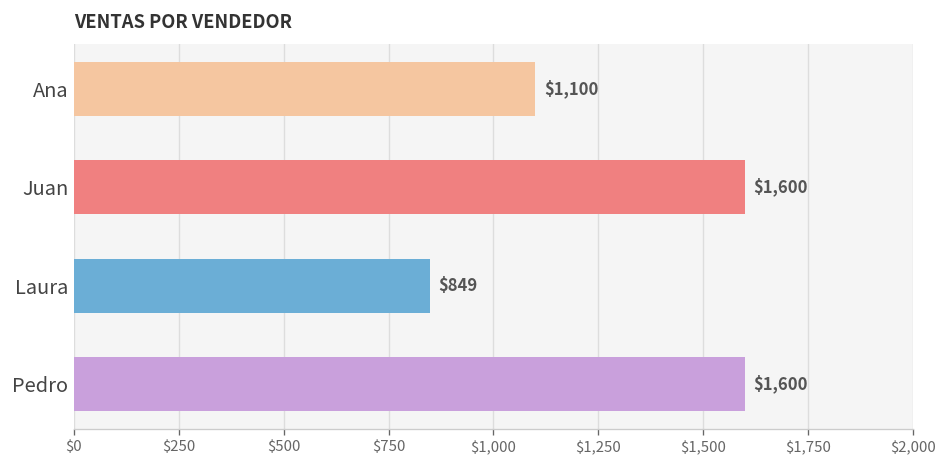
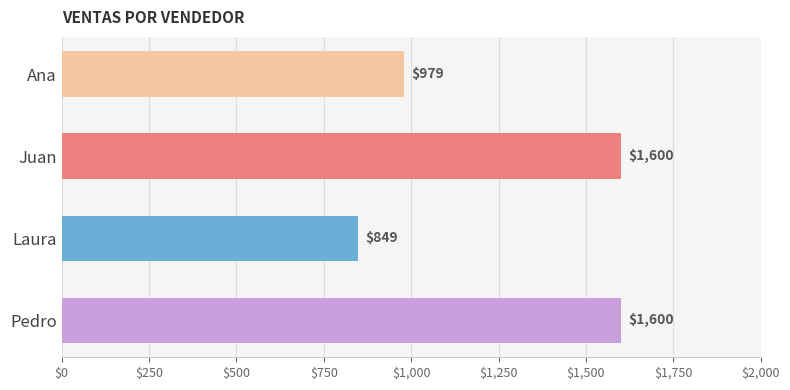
Ana: $1,100 -> $979
